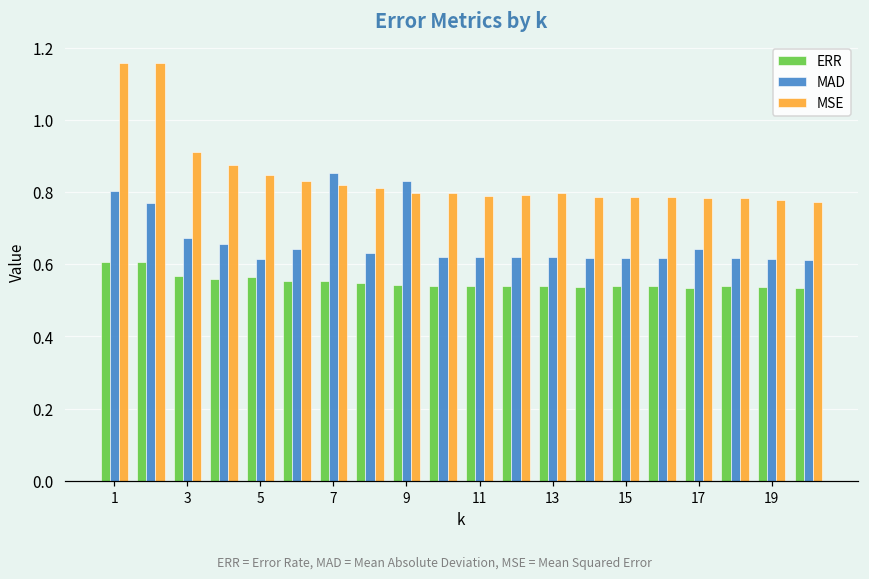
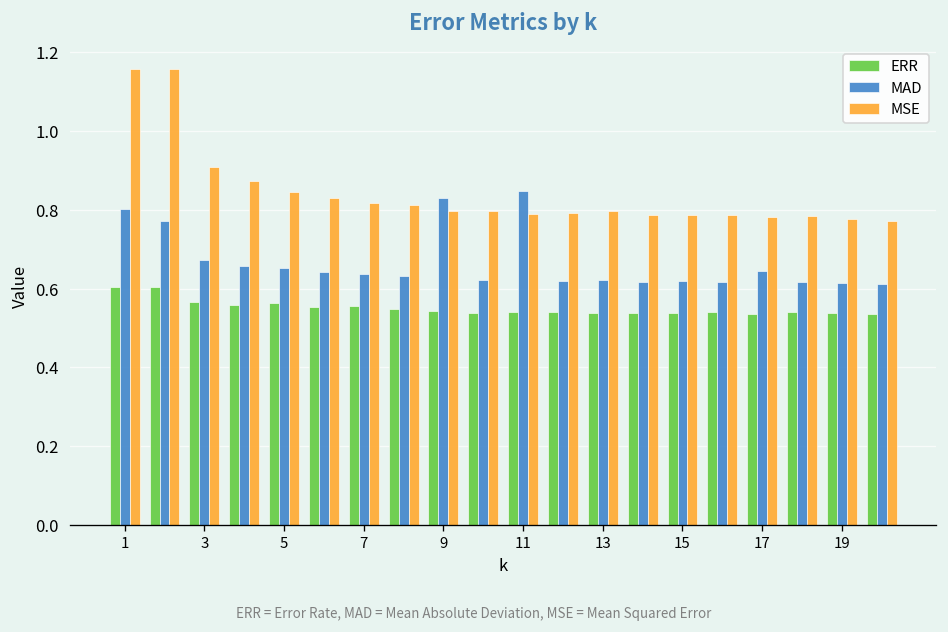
MAD, 5: 0.61 -> 0.65
MAD, 7: 0.85 -> 0.64
MAD, 11: 0.62 -> 0.85
